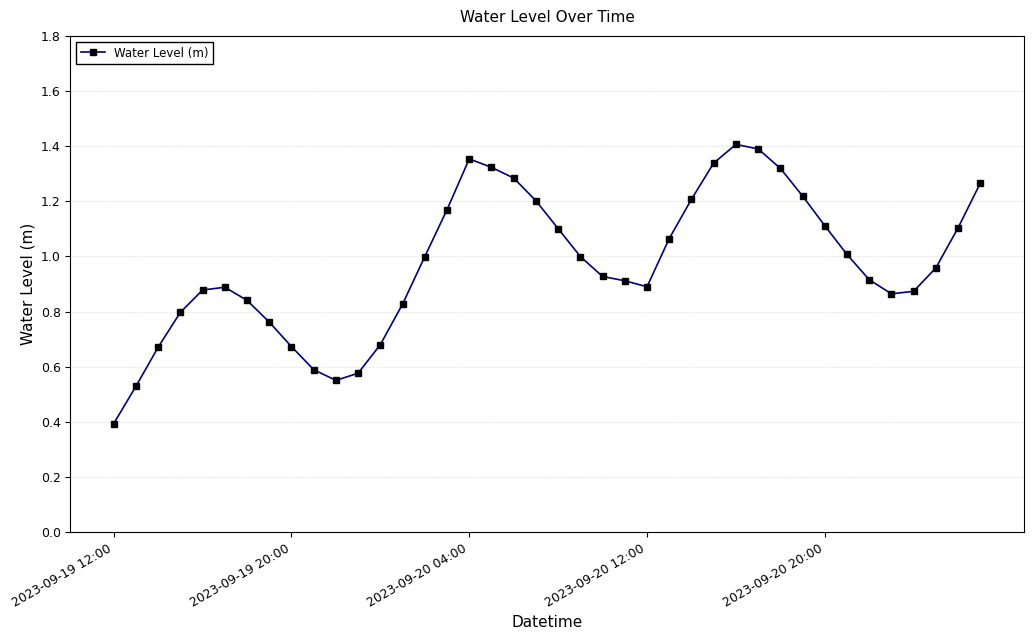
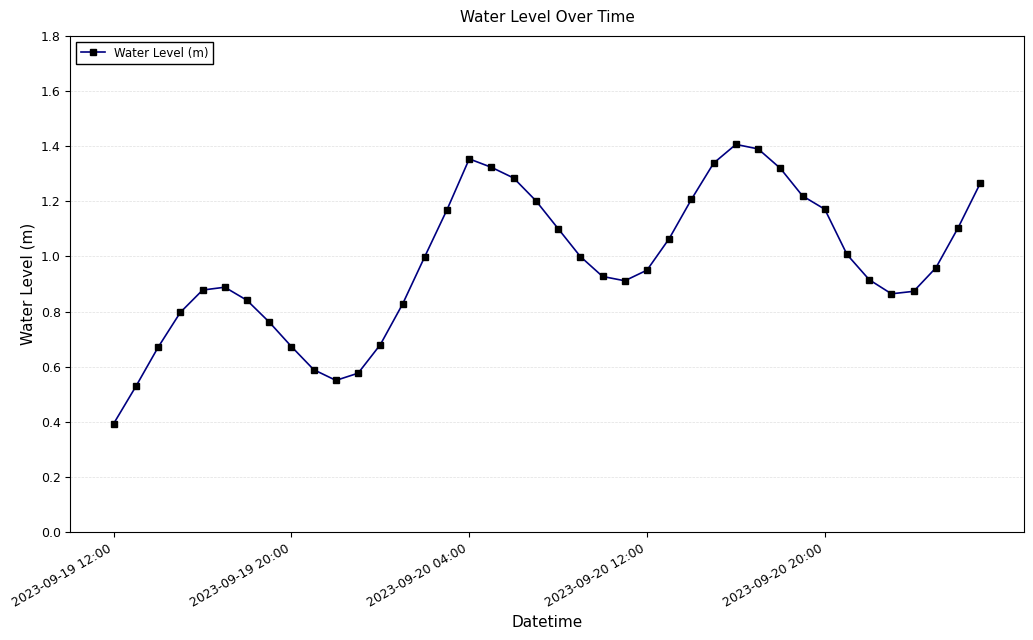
2023-09-20 12:00: 0.89 -> 0.95
2023-09-20 20:00: 1.11 -> 1.17
